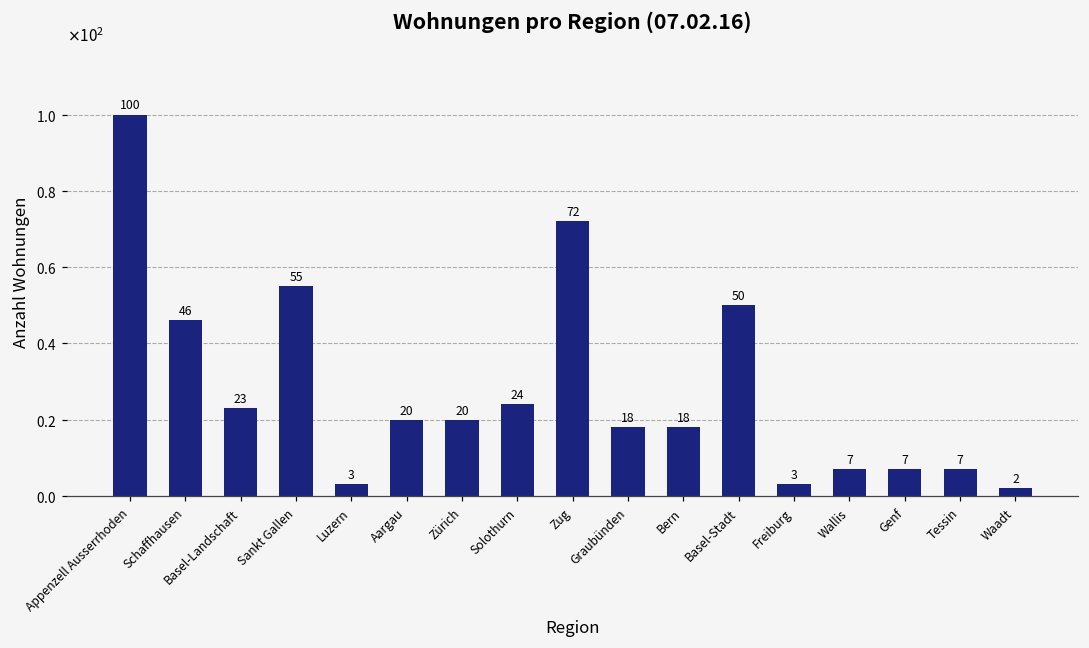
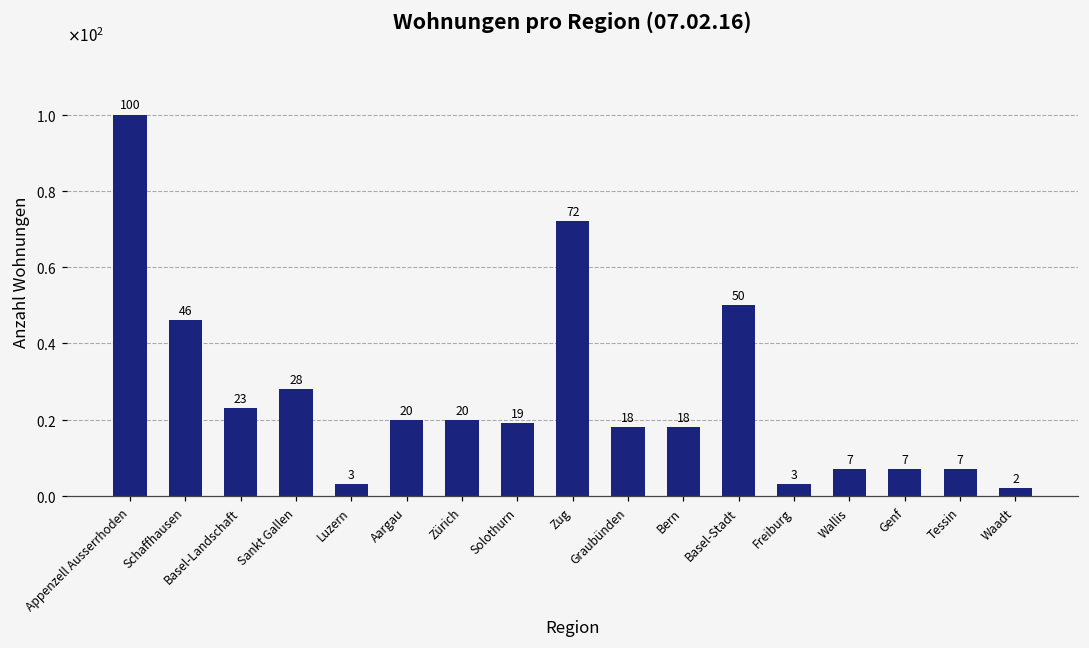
Sankt Gallen: 55 -> 28
Solothurn: 24 -> 19
